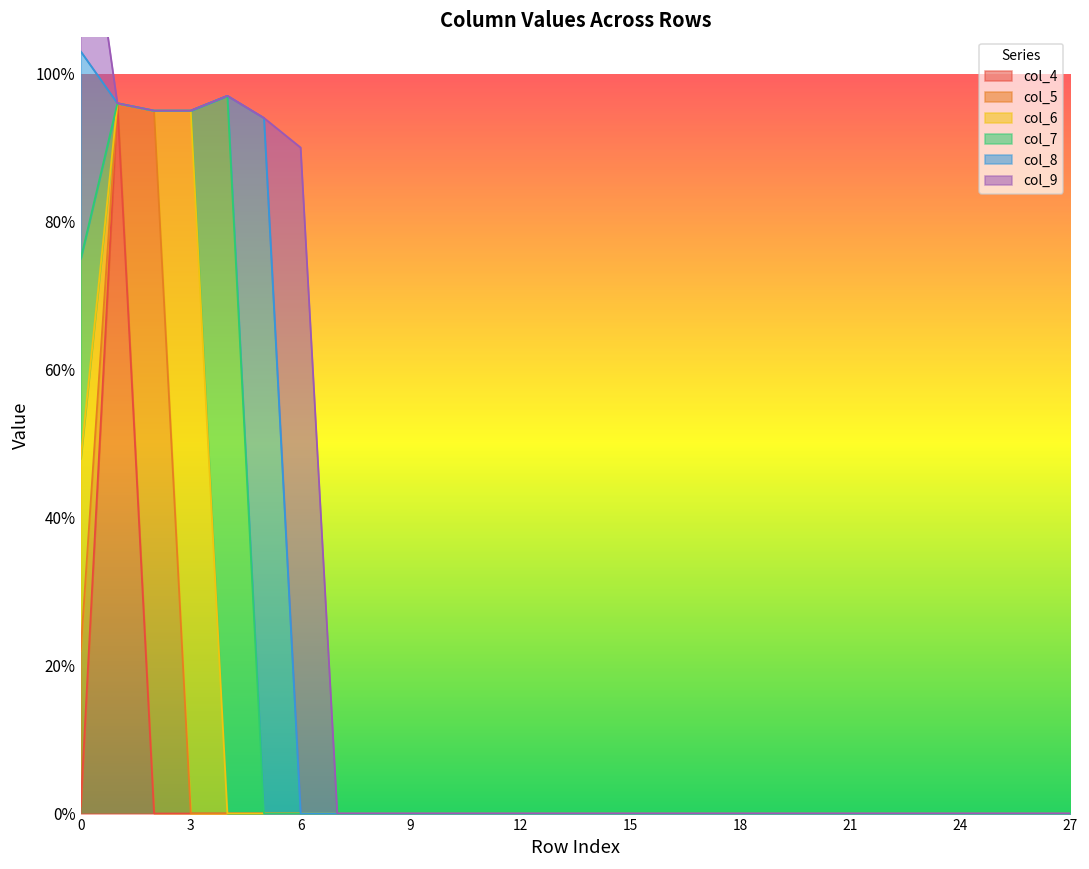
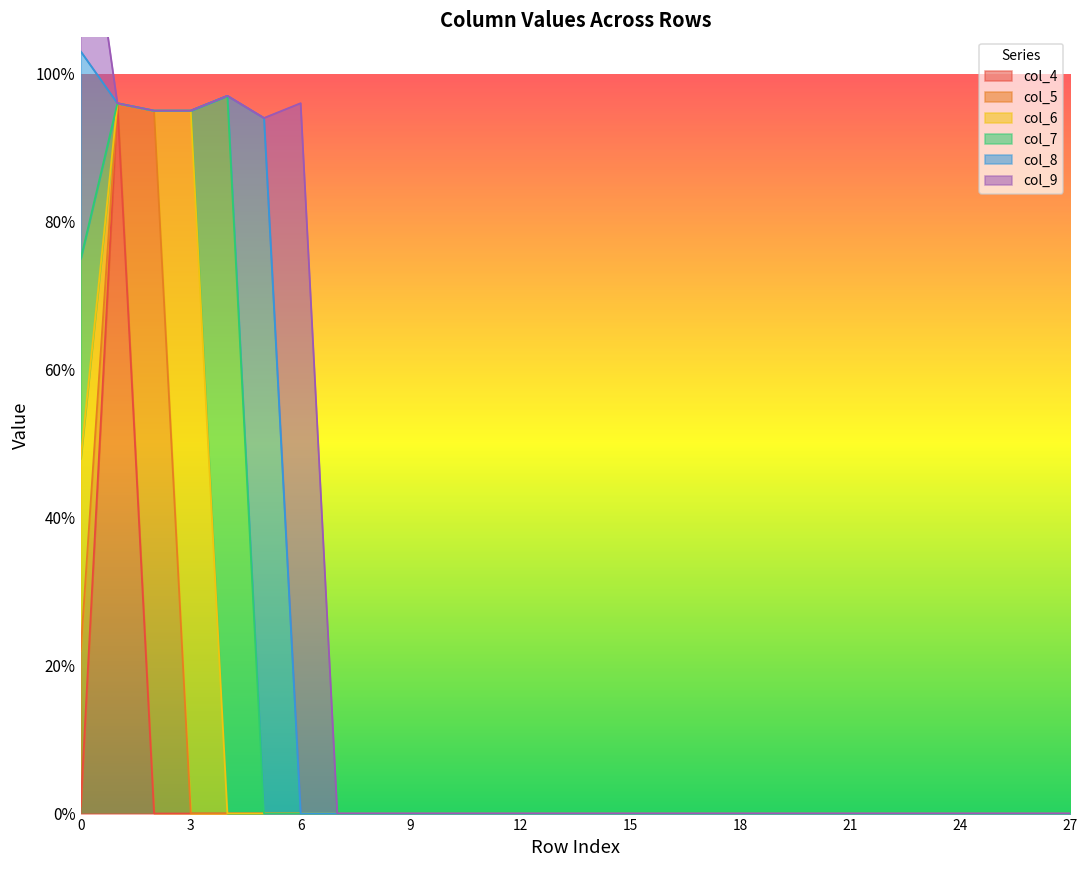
col_9, 6: 90% -> 96%
